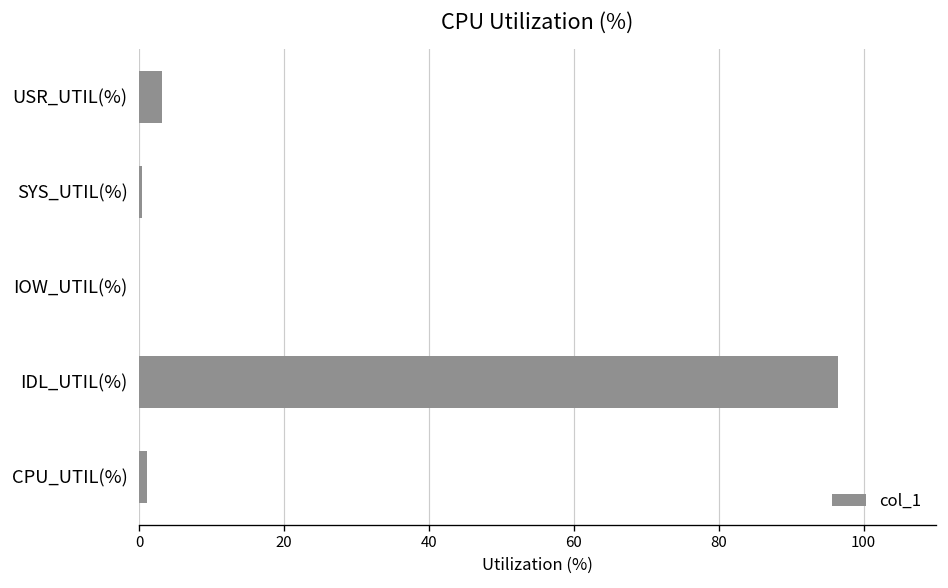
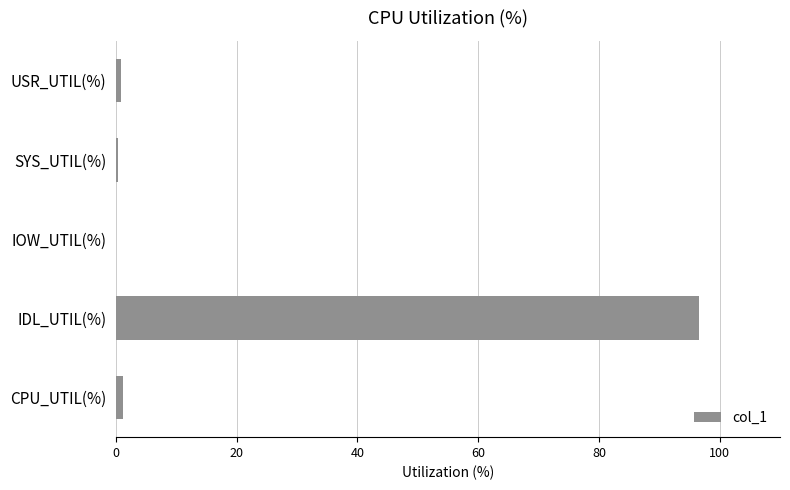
USR_UTIL(%): 3 -> 1
